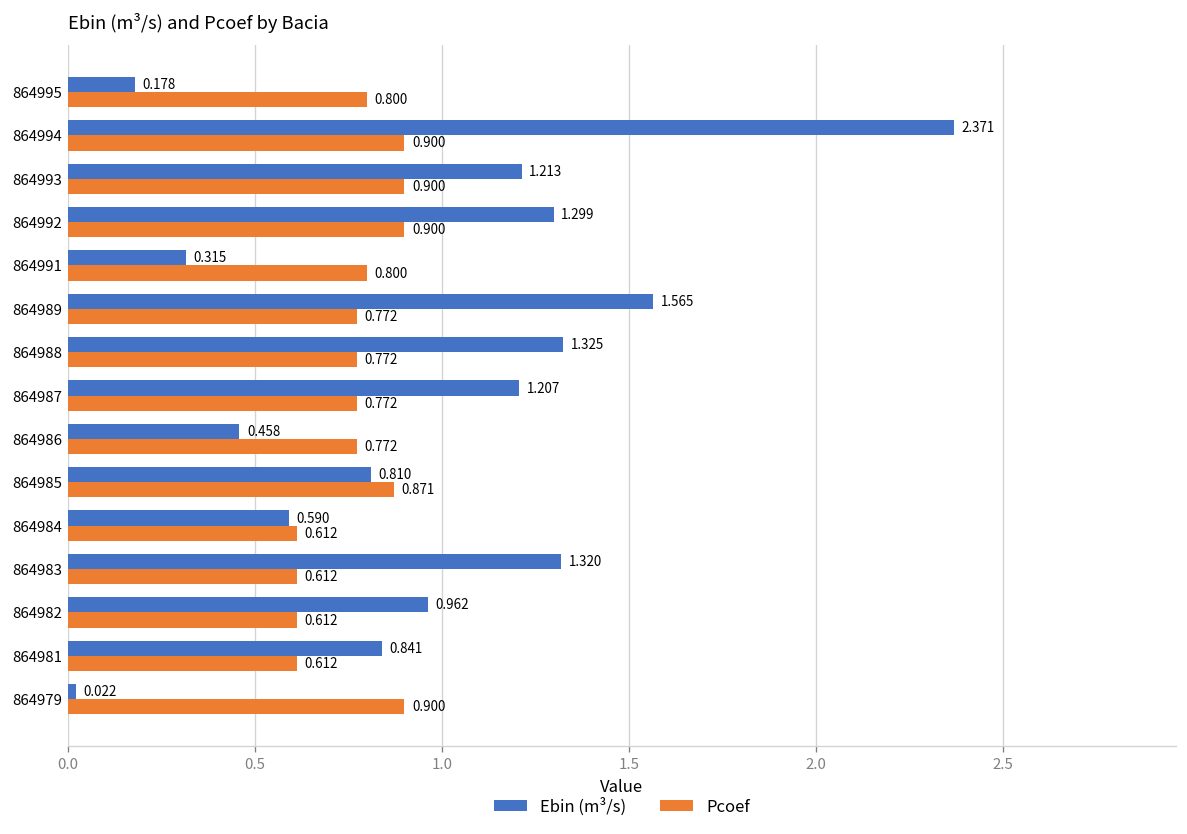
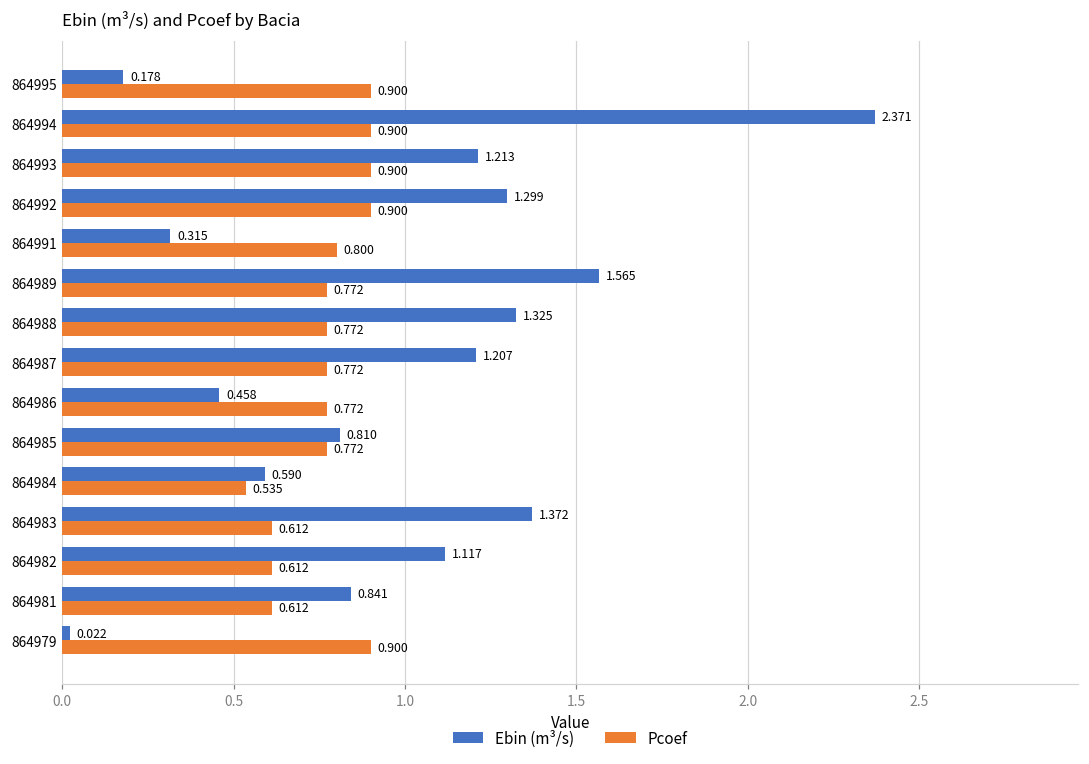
Pcoef, 864995: 0.800 -> 0.900
Pcoef, 864985: 0.871 -> 0.772
Pcoef, 864984: 0.612 -> 0.535
Ebin (m³/s), 864983: 1.320 -> 1.372
Ebin (m³/s), 864982: 0.962 -> 1.117
